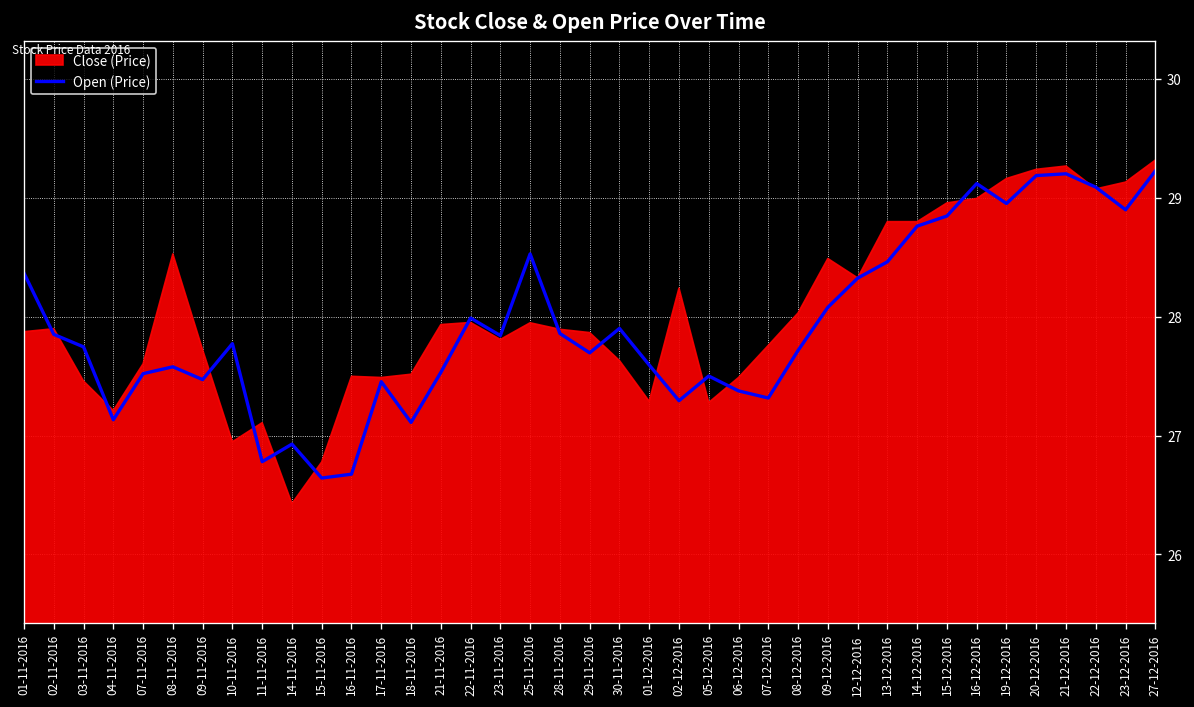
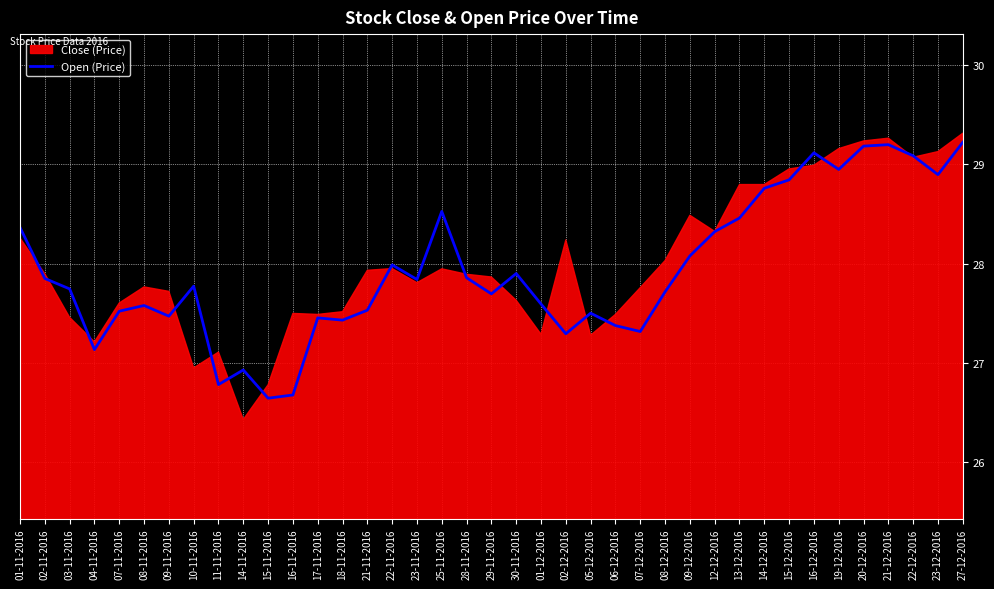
Close (Price), 01-11-2016: 27.9 -> 28.3
Close (Price), 08-11-2016: 28.5 -> 27.8
Open (Price), 18-11-2016: 27.1 -> 27.4
